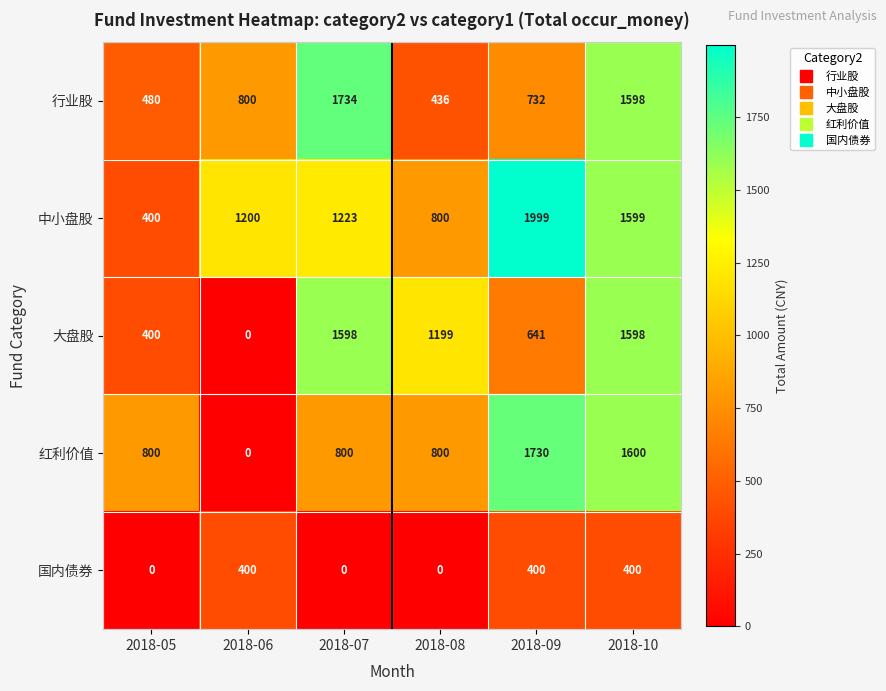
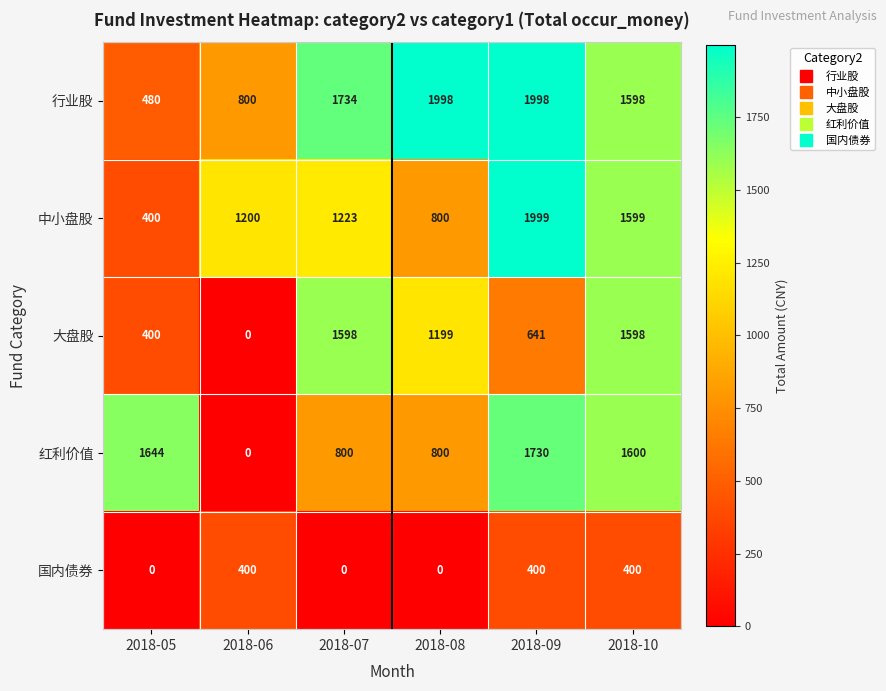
行业股, 2018-08: 436 -> 1998
行业股, 2018-09: 732 -> 1998
红利价值, 2018-05: 800 -> 1644
